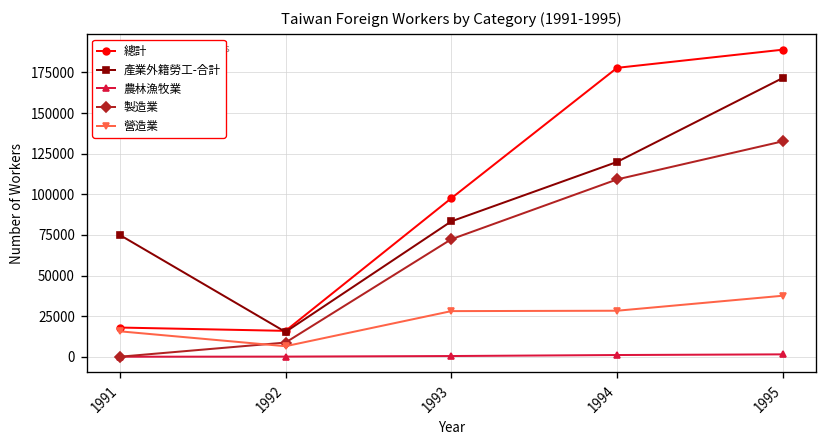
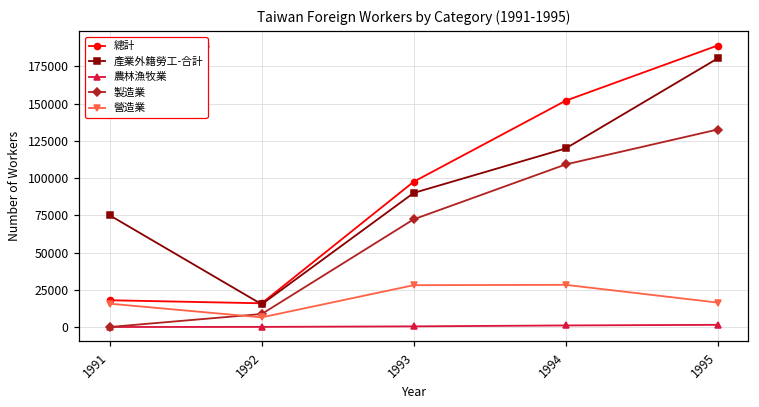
產業外籍勞工-合計, 1993: 83000 -> 90000
總計, 1994: 178000 -> 152000
產業外籍勞工-合計, 1995: 172000 -> 180000
營造業, 1995: 38000 -> 16000
